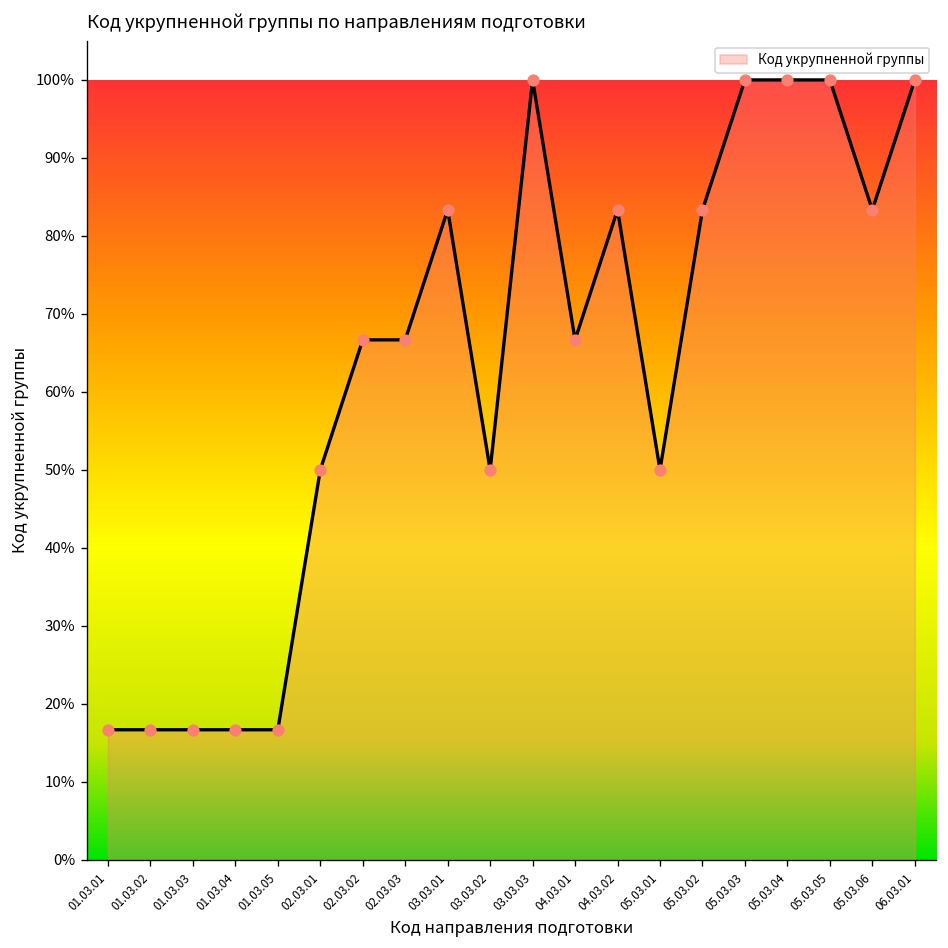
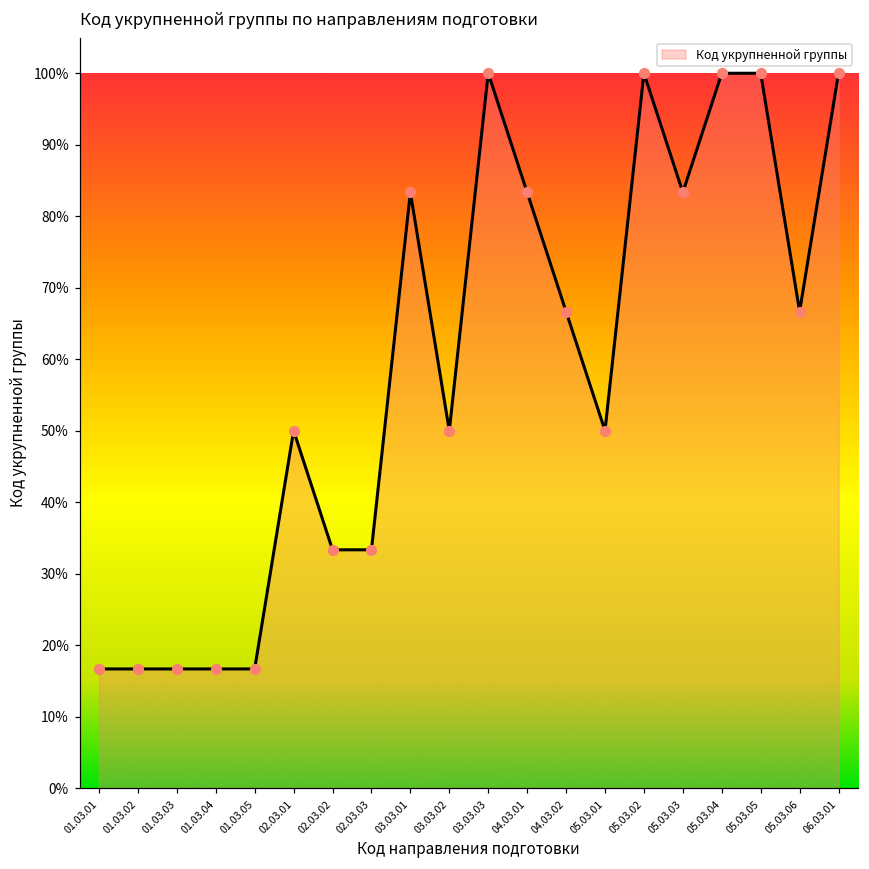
02.03.02: 67% -> 33%
02.03.03: 67% -> 33%
04.03.01: 67% -> 83%
04.03.02: 83% -> 67%
05.03.02: 83% -> 100%
05.03.03: 100% -> 83%
05.03.06: 83% -> 67%
